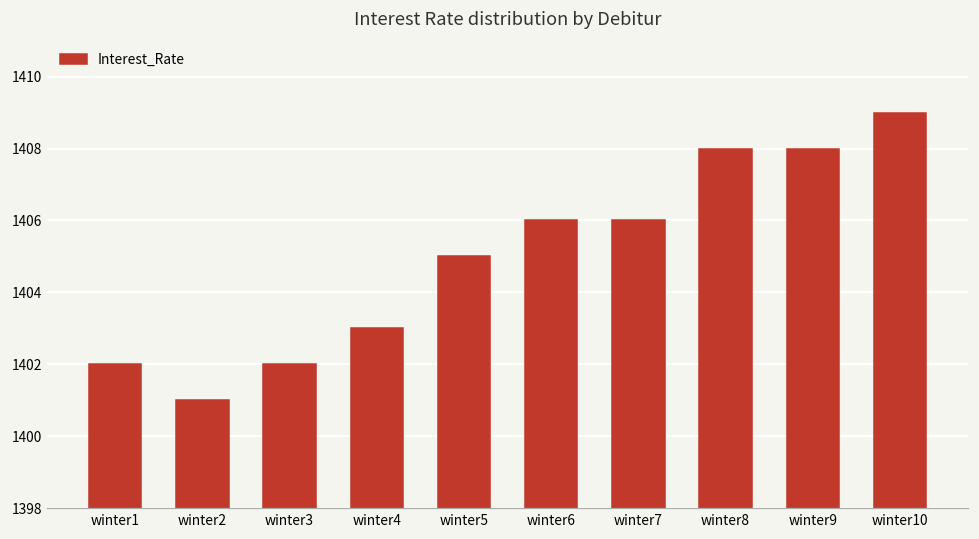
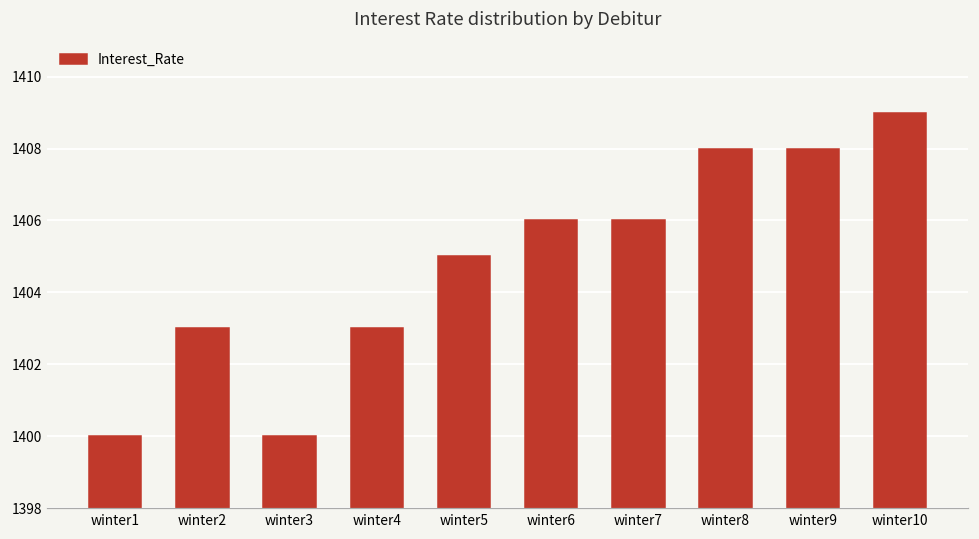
winter1: 1402 -> 1400
winter2: 1401 -> 1403
winter3: 1402 -> 1400
